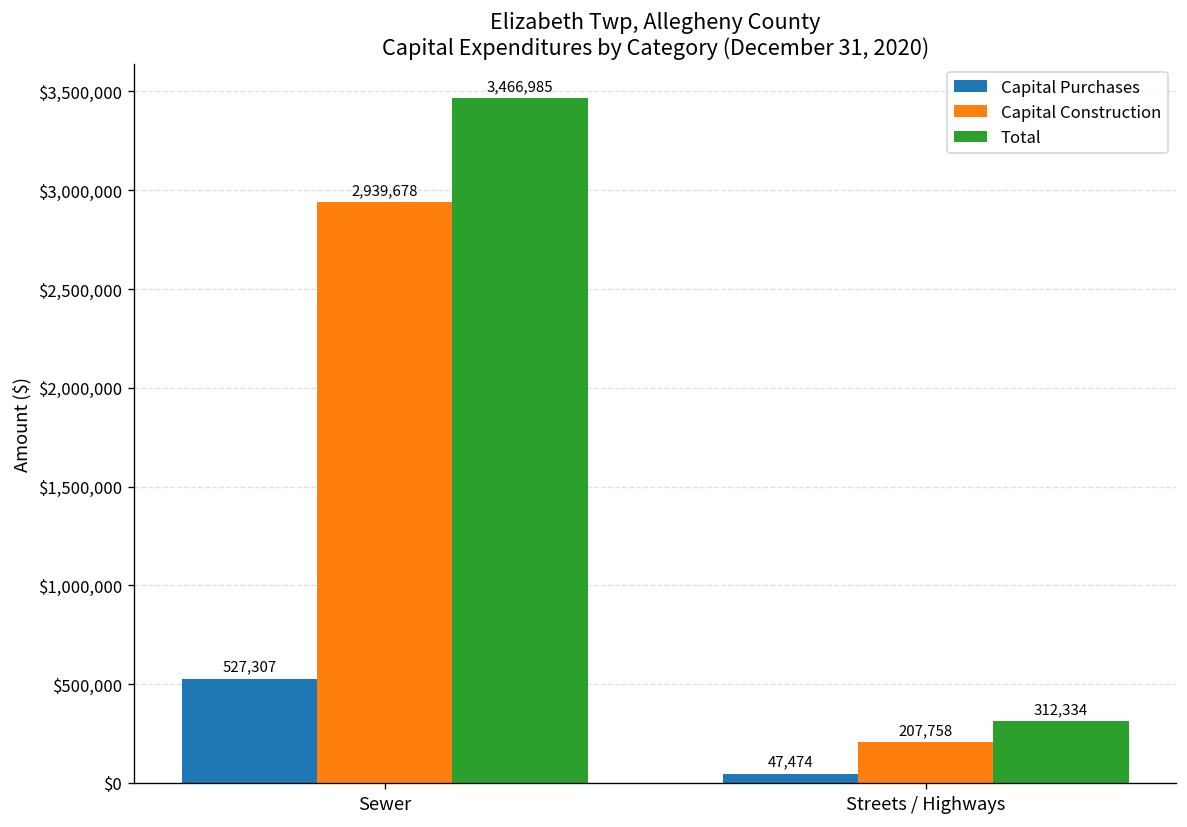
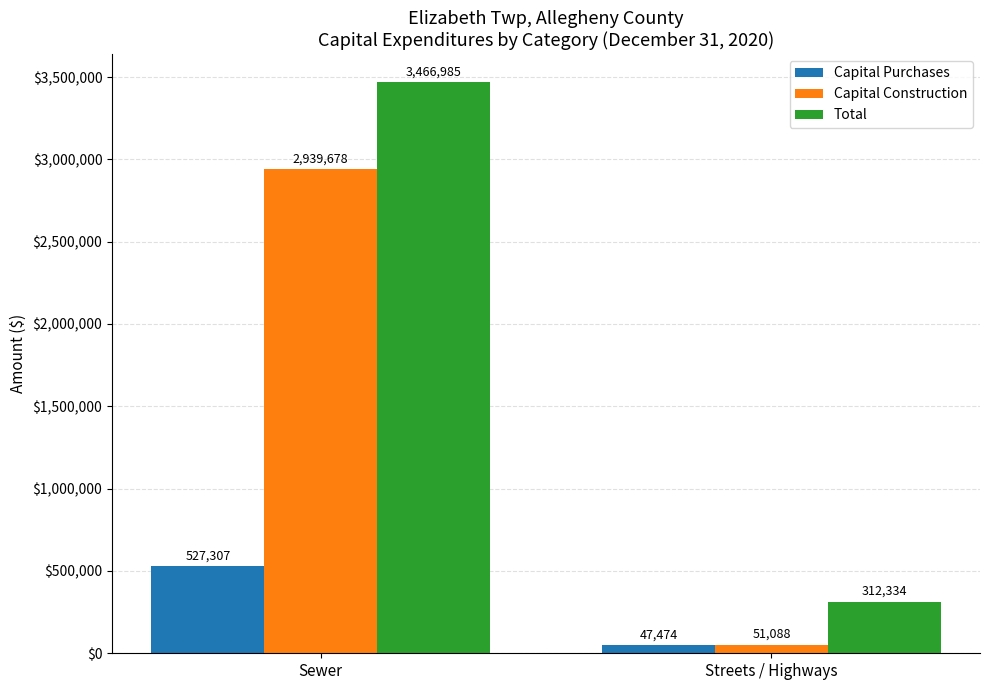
Capital Construction, Streets / Highways: 207,758 -> 51,088
